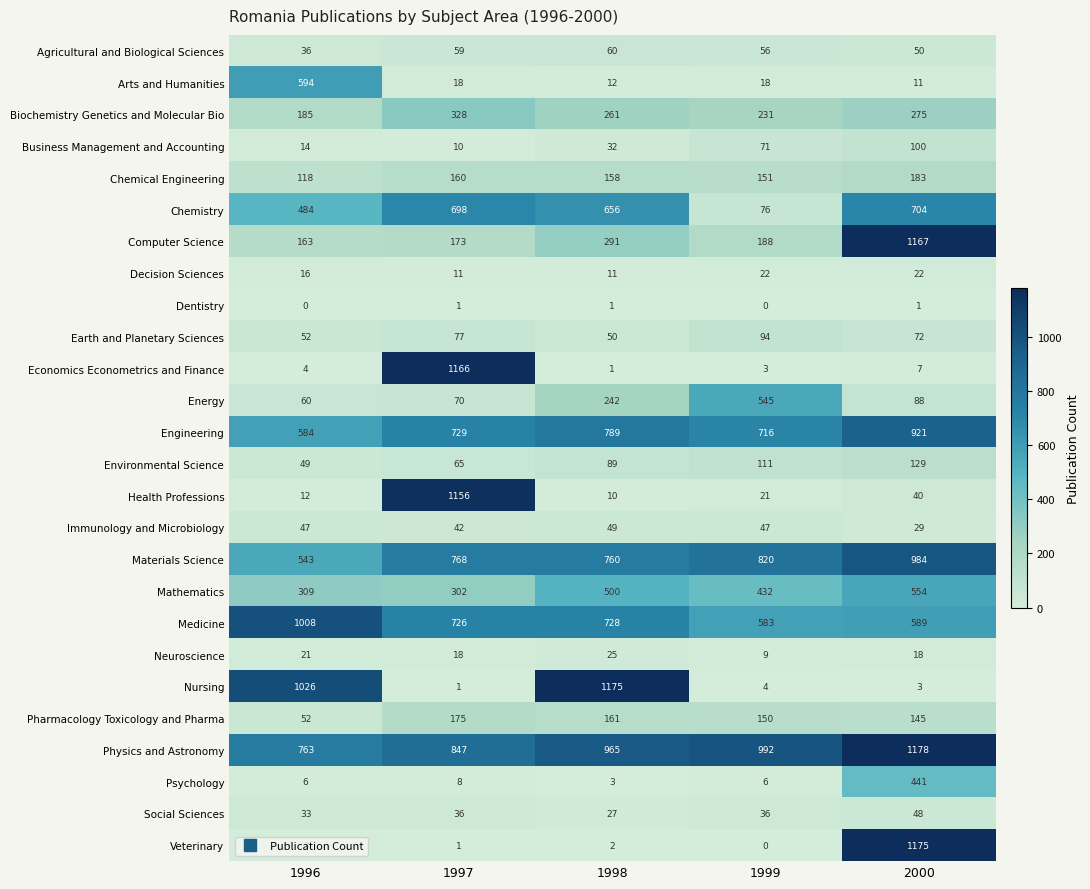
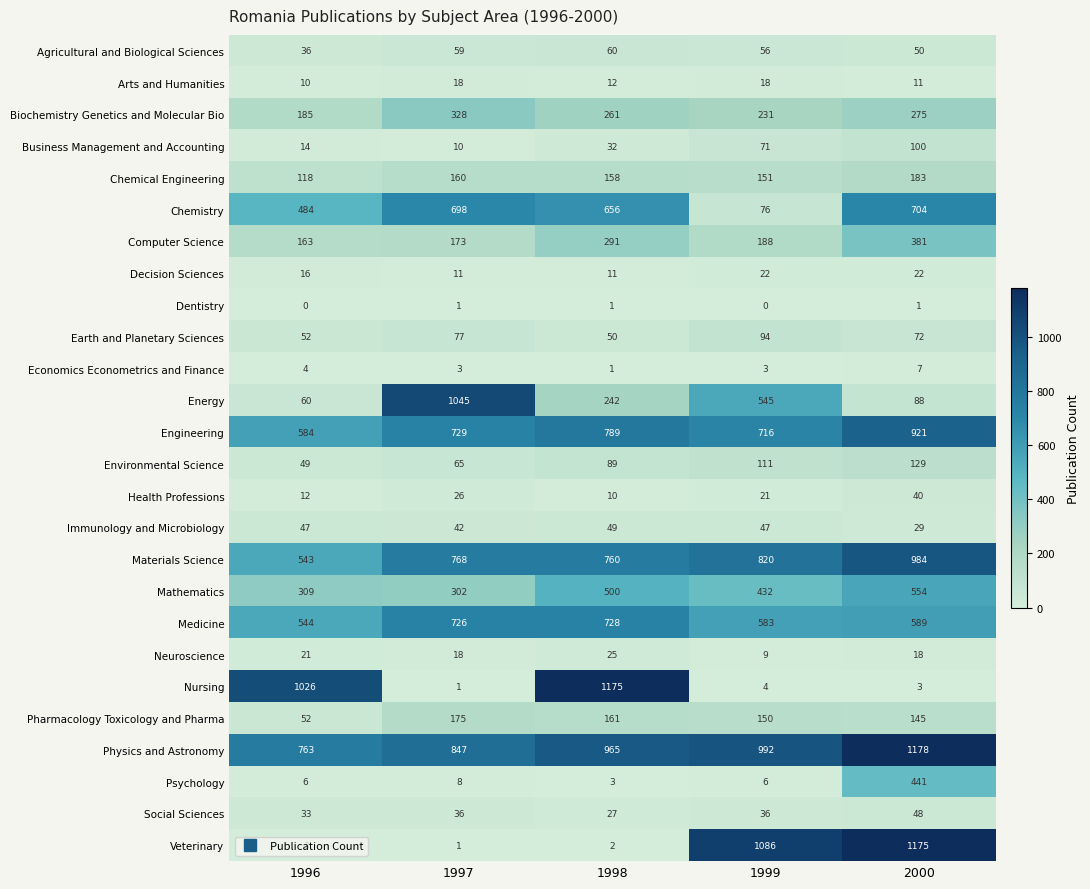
Arts and Humanities, 1996: 594 -> 10
Computer Science, 2000: 1167 -> 381
Economics Econometrics and Finance, 1997: 1166 -> 3
Energy, 1997: 70 -> 1045
Health Professions, 1997: 1156 -> 26
Medicine, 1996: 1008 -> 544
Veterinary, 1999: 0 -> 1086
